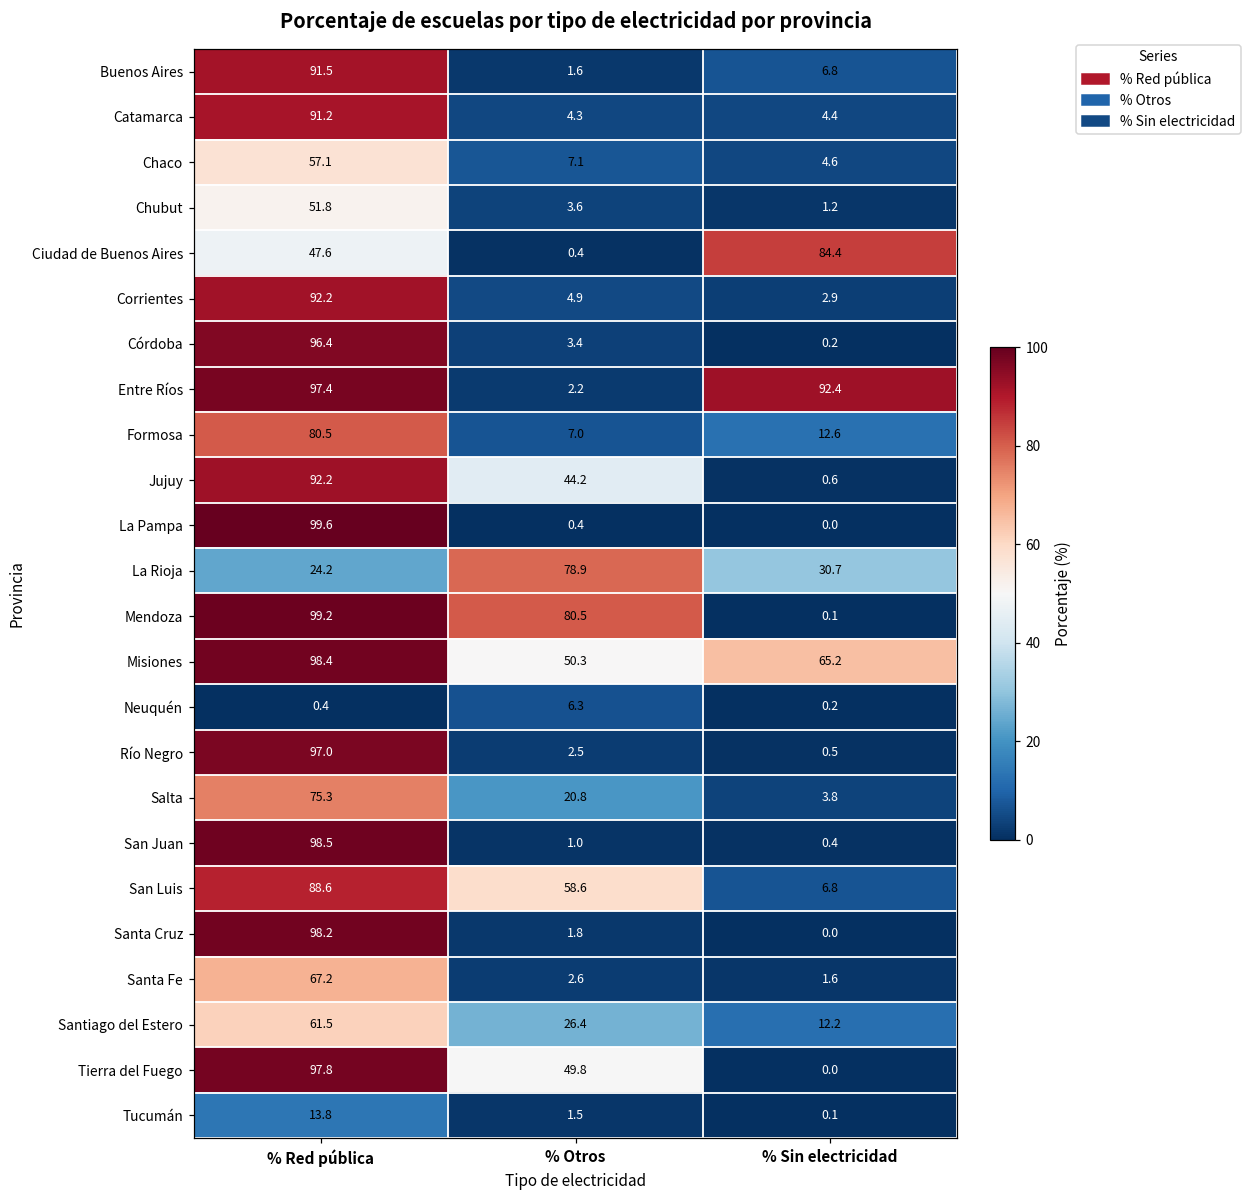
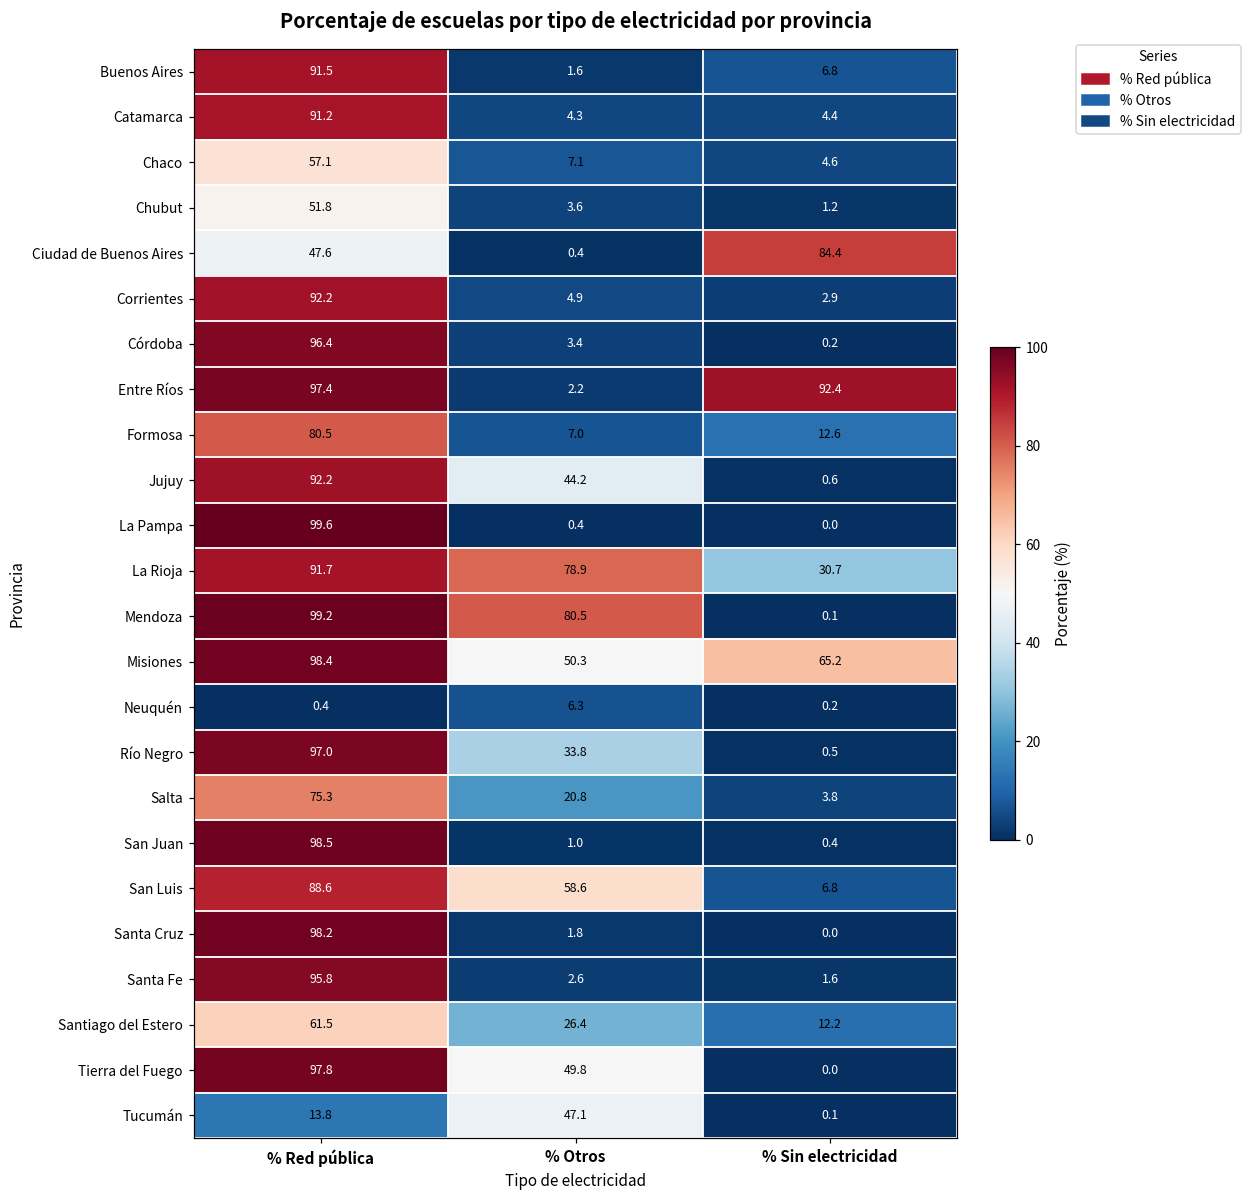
La Rioja, % Red pública: 24.2 -> 91.7
Río Negro, % Otros: 2.5 -> 33.8
Santa Fe, % Red pública: 67.2 -> 95.8
Tucumán, % Otros: 1.5 -> 47.1
